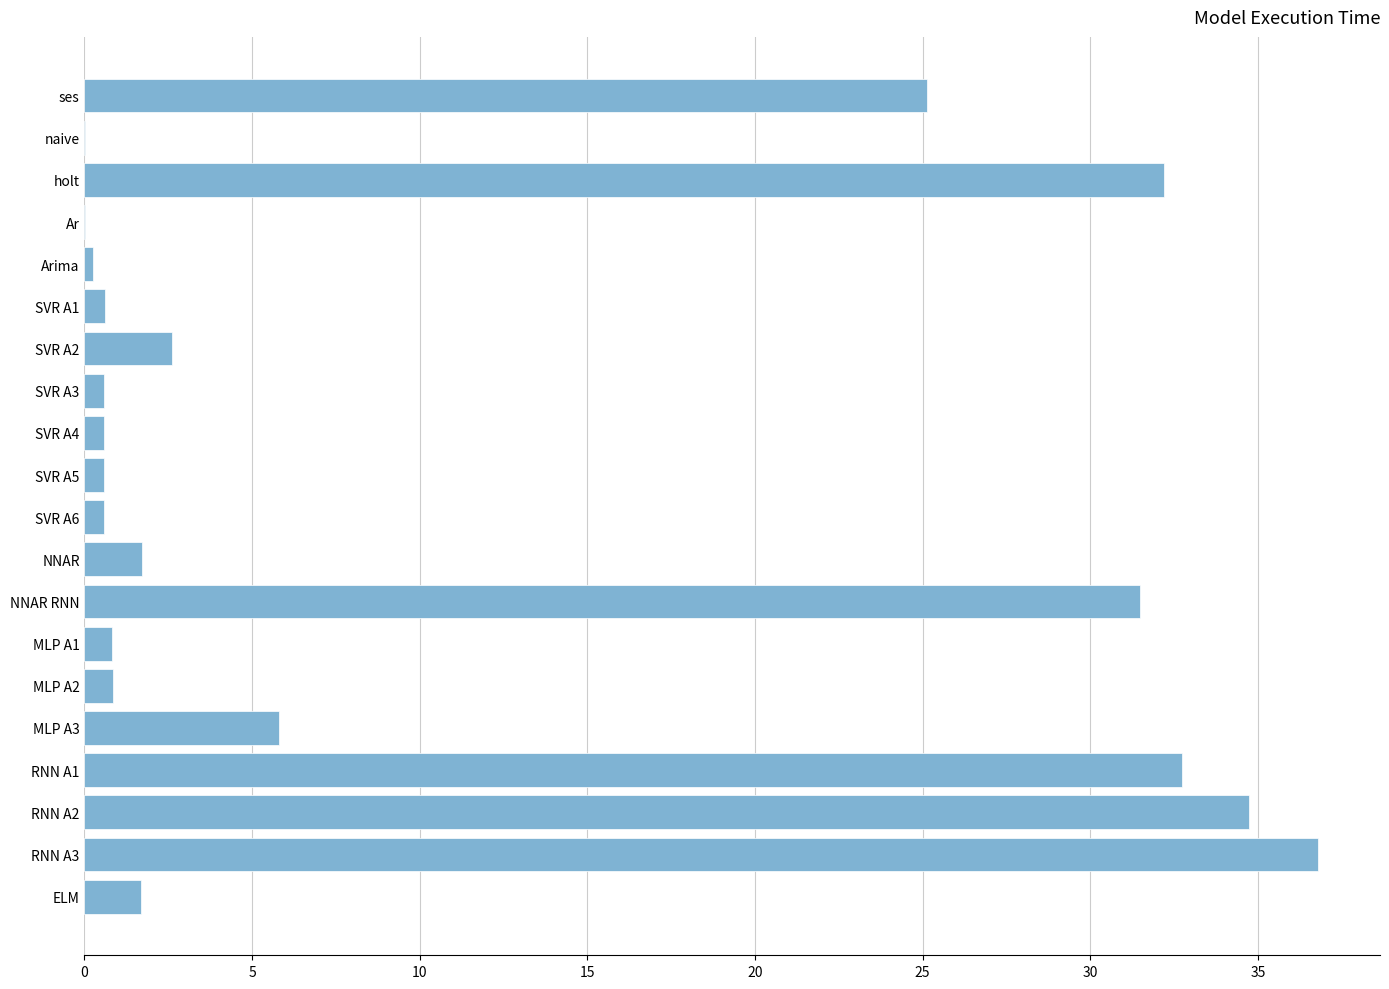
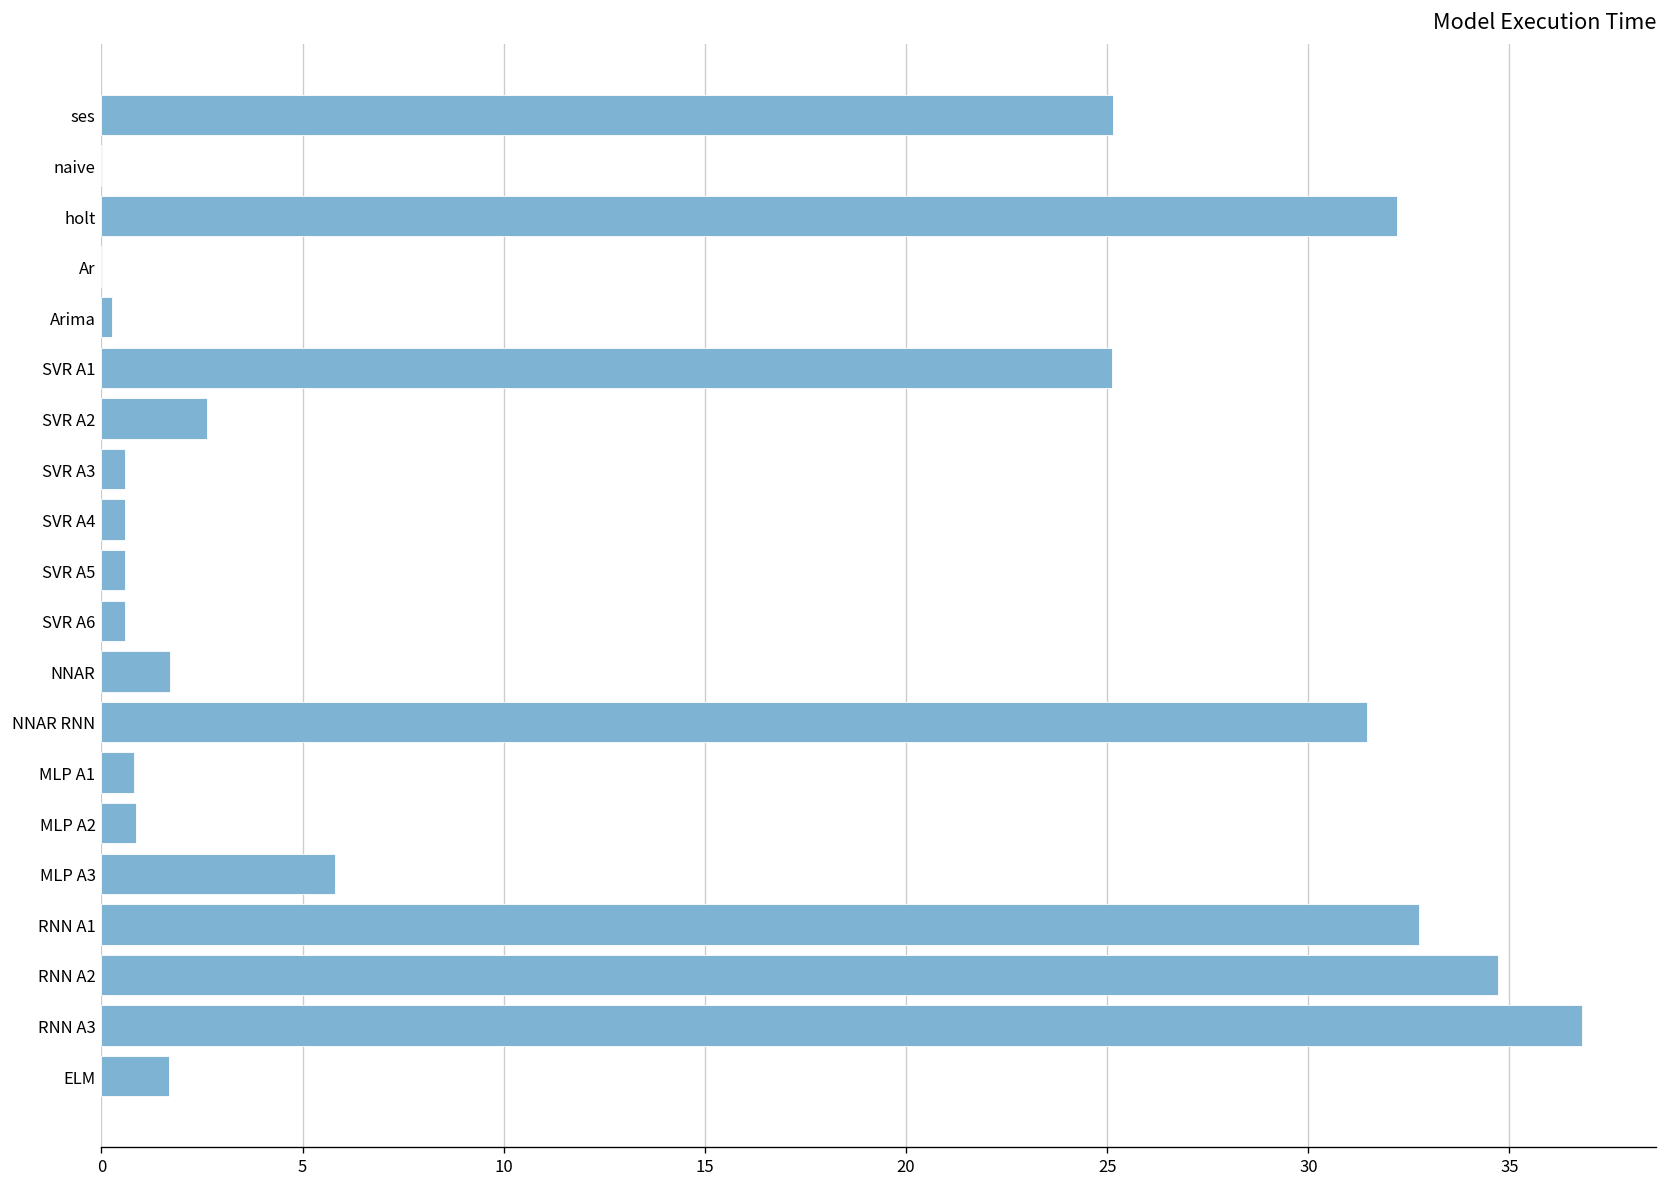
SVR A1: 0.6 -> 25.1
